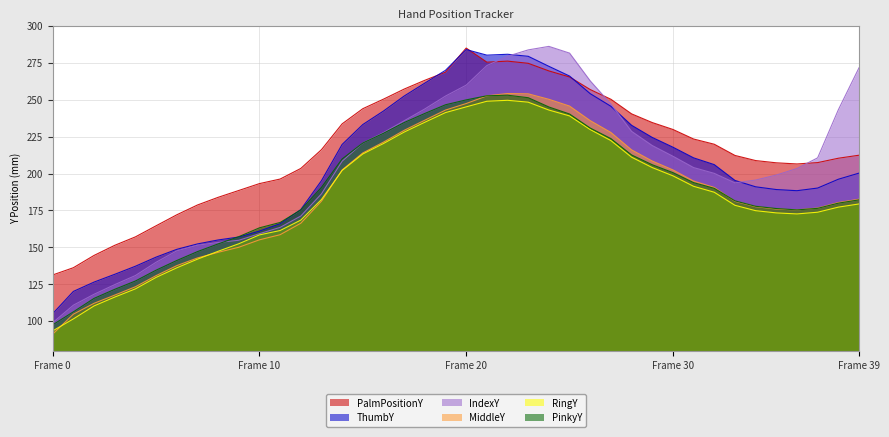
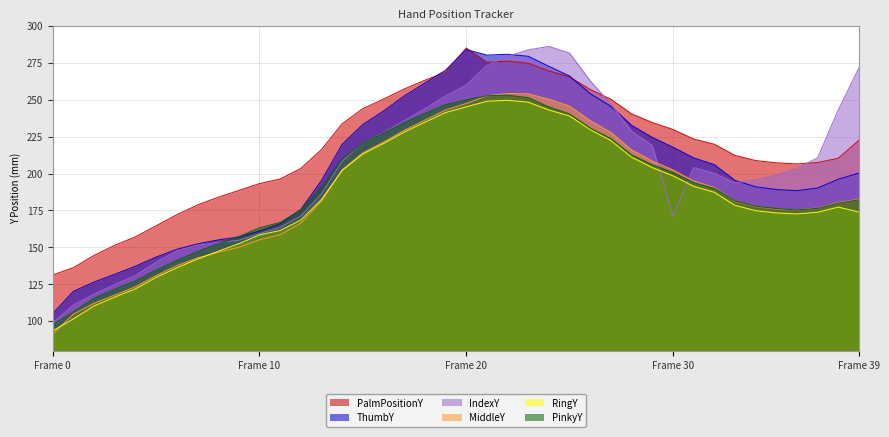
IndexY, Frame 30: 212 -> 171
PalmPositionY, Frame 39: 212 -> 222
RingY, Frame 39: 179 -> 174
